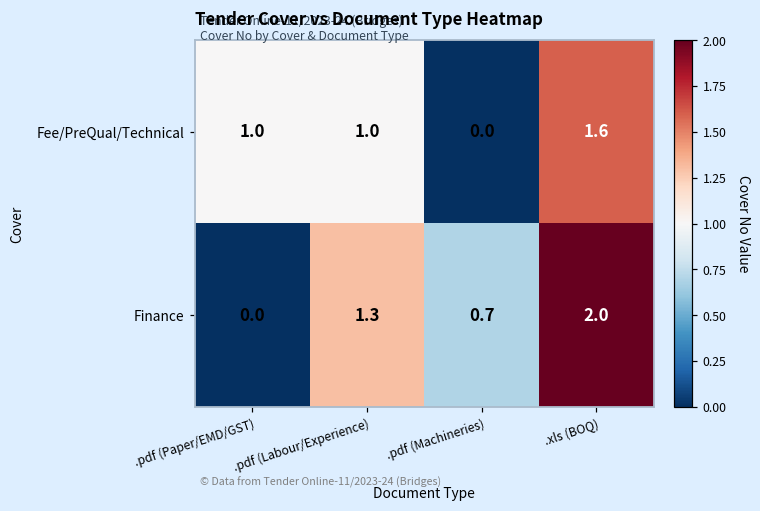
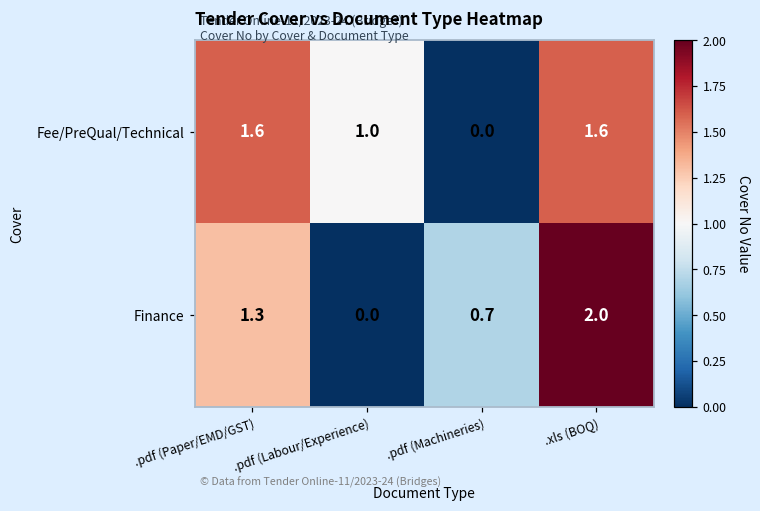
Fee/PreQual/Technical, .pdf (Paper/EMD/GST): 1.0 -> 1.6
Finance, .pdf (Paper/EMD/GST): 0.0 -> 1.3
Finance, .pdf (Labour/Experience): 1.3 -> 0.0
